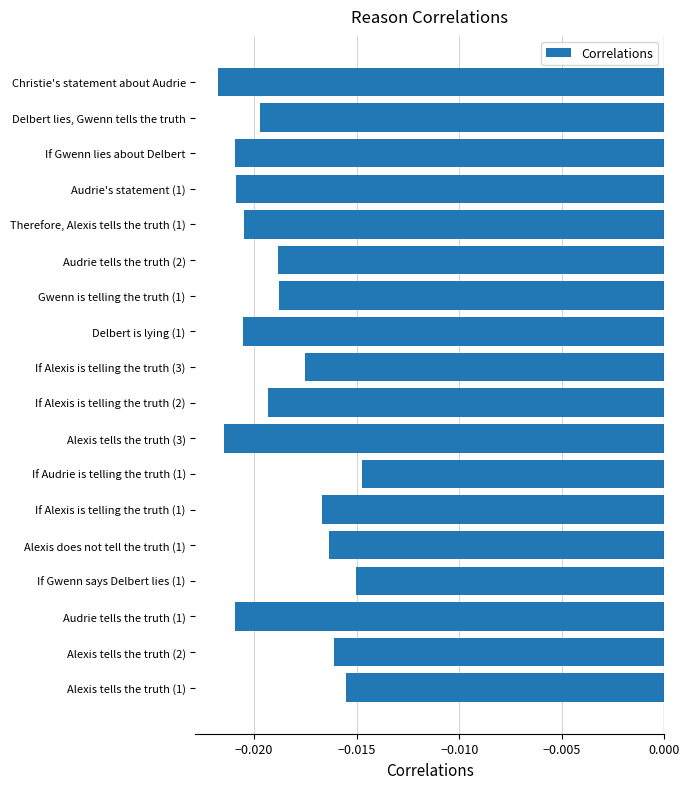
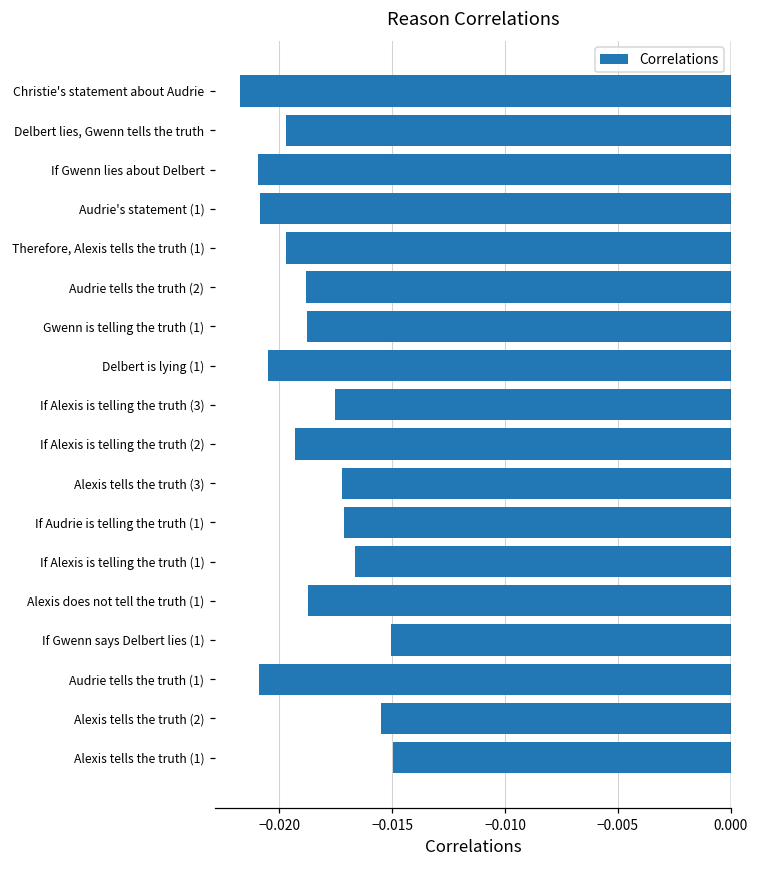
Therefore, Alexis tells the truth (1): -0.0205 -> -0.0197
Alexis tells the truth (3): -0.0214 -> -0.0172
If Audrie is telling the truth (1): -0.0148 -> -0.0171
Alexis does not tell the truth (1): -0.0163 -> -0.0187
Alexis tells the truth (2): -0.0161 -> -0.0155
Alexis tells the truth (1): -0.0155 -> -0.0150
